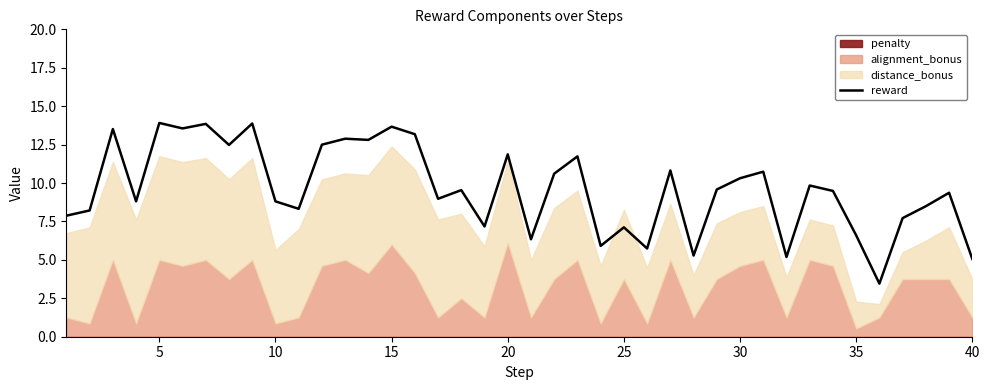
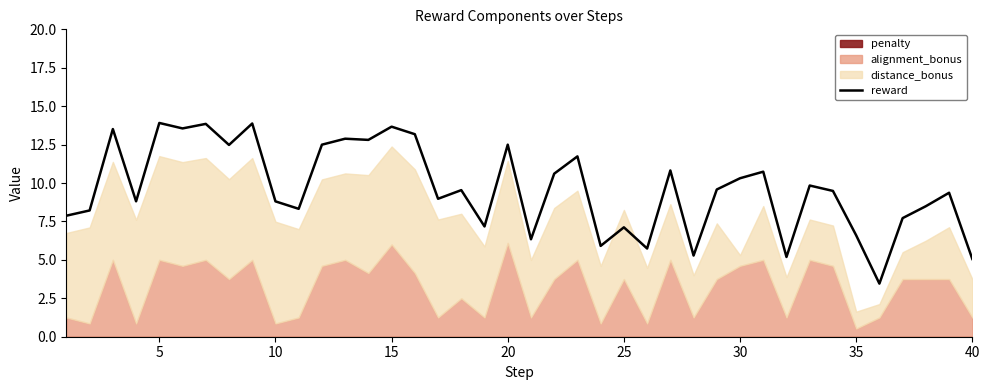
distance_bonus, 10: 4.8 -> 6.6
reward, 20: 11.9 -> 12.5
distance_bonus, 30: 3.5 -> 0.7
distance_bonus, 35: 1.8 -> 1.1
